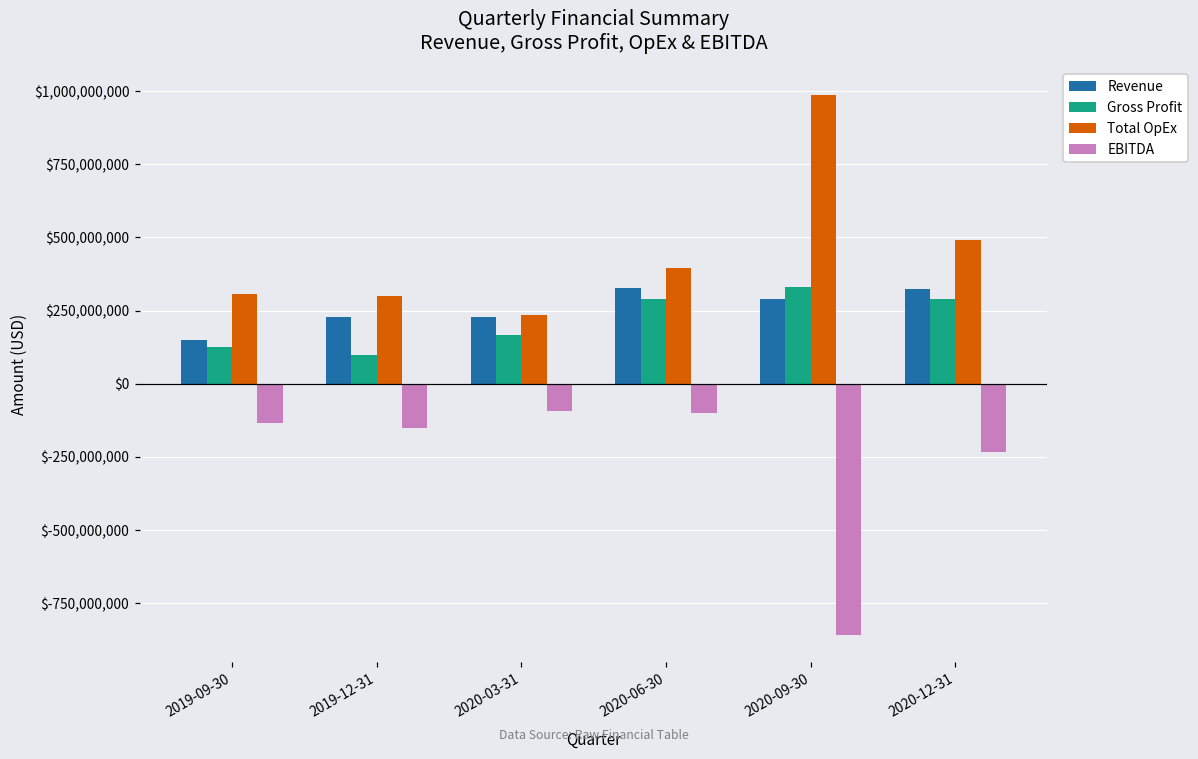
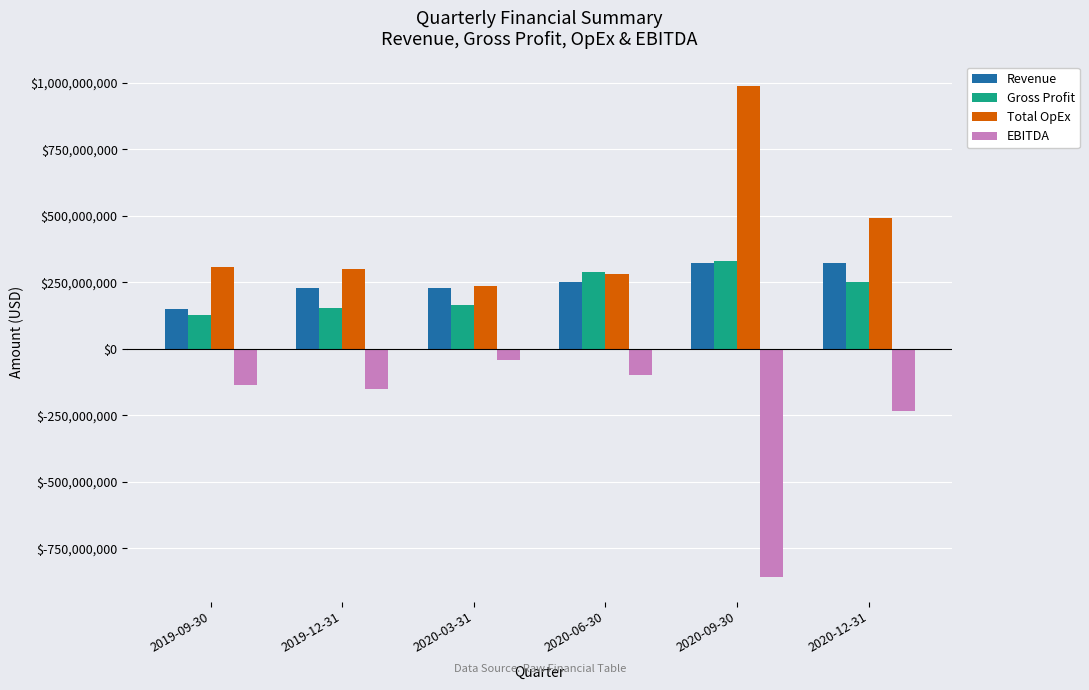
Gross Profit, 2019-12-31: $100,000,000 -> $150,000,000
EBITDA, 2020-03-31: $-90,000,000 -> $-40,000,000
Revenue, 2020-06-30: $330,000,000 -> $250,000,000
Total OpEx, 2020-06-30: $390,000,000 -> $280,000,000
Revenue, 2020-09-30: $290,000,000 -> $320,000,000
Gross Profit, 2020-12-31: $290,000,000 -> $250,000,000
